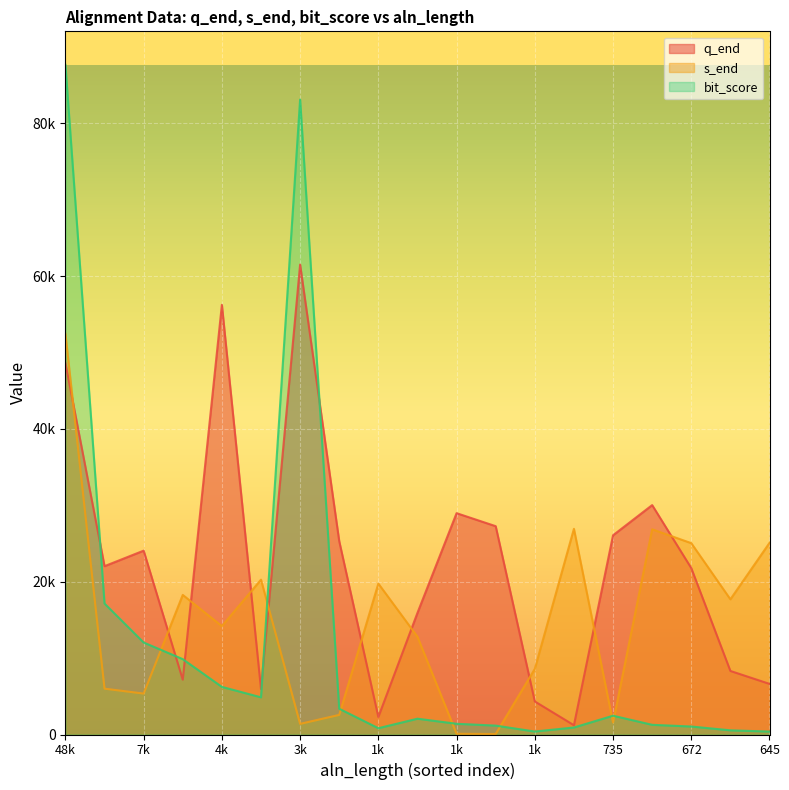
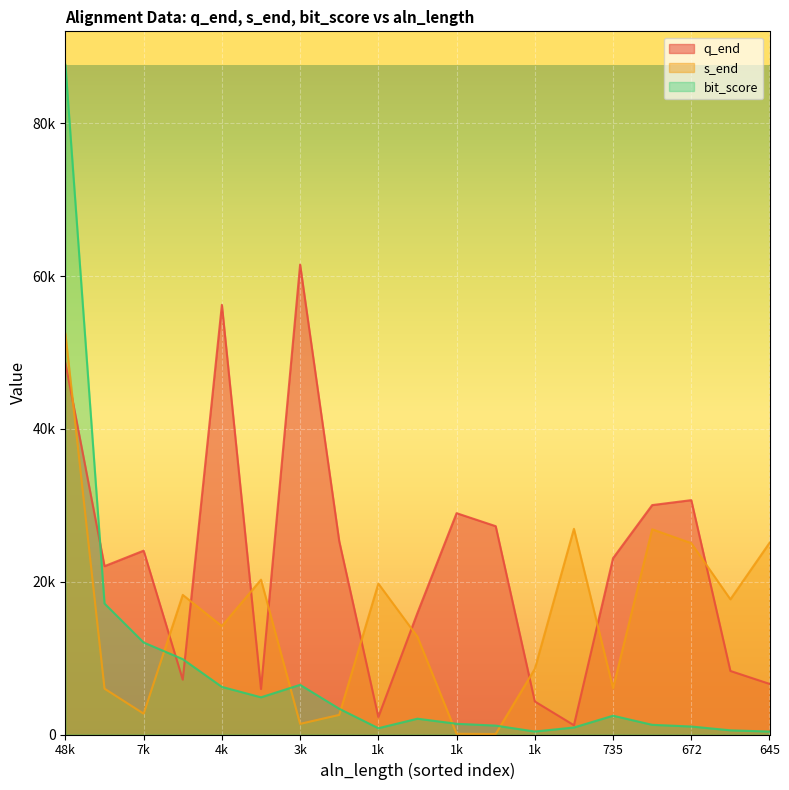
s_end, 7k: 5000 -> 3000
bit_score, 3k: 83000 -> 7000
q_end, 735: 26000 -> 23000
s_end, 735: 2000 -> 6000
q_end, 672: 22000 -> 31000
